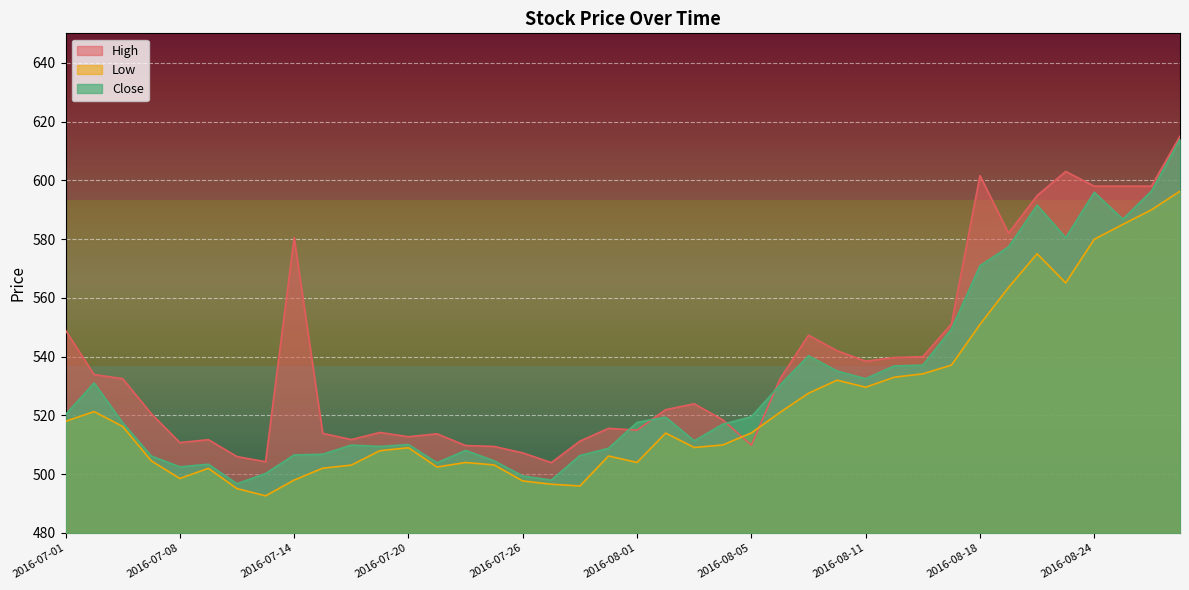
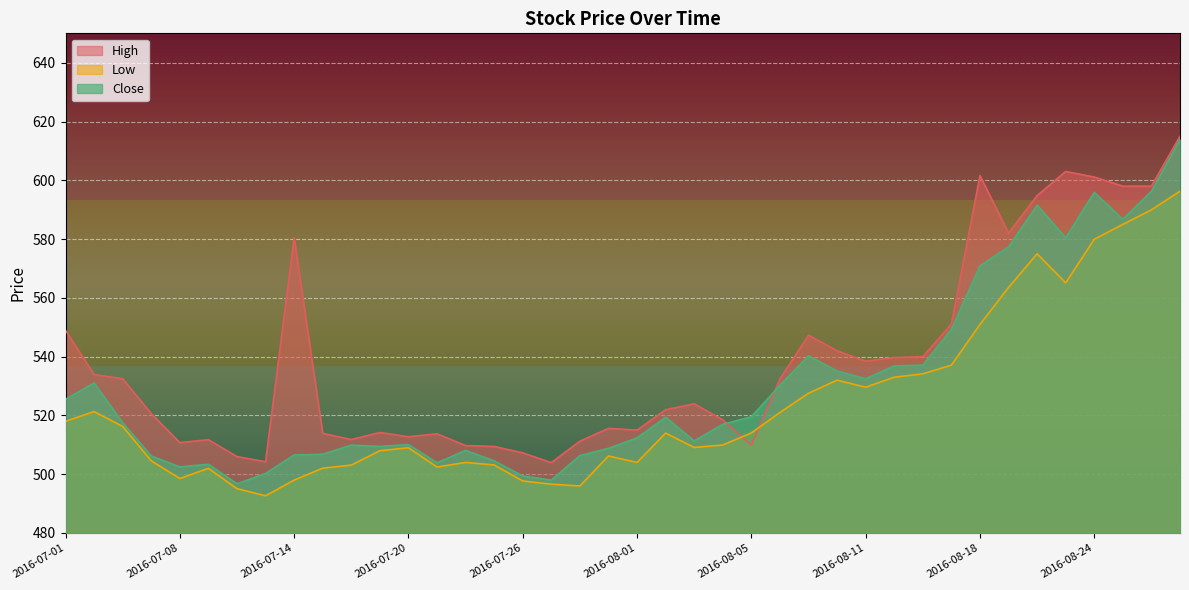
Close, 2016-07-01: 520 -> 526
Close, 2016-08-01: 518 -> 512
High, 2016-08-24: 598 -> 601
